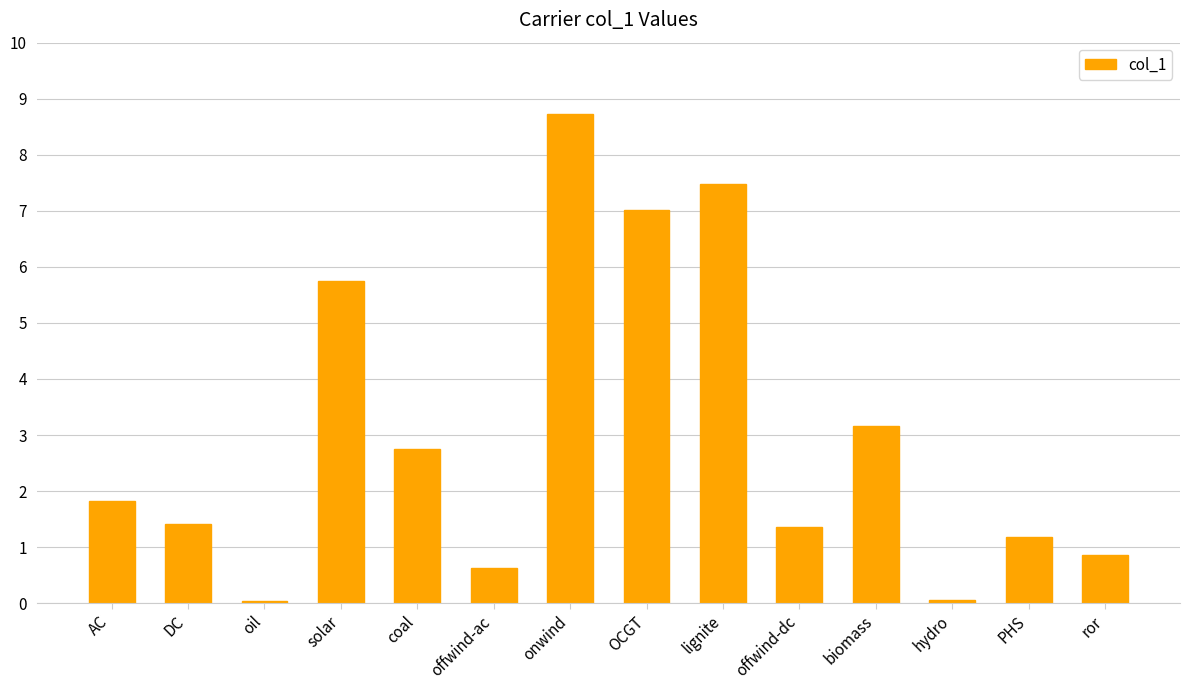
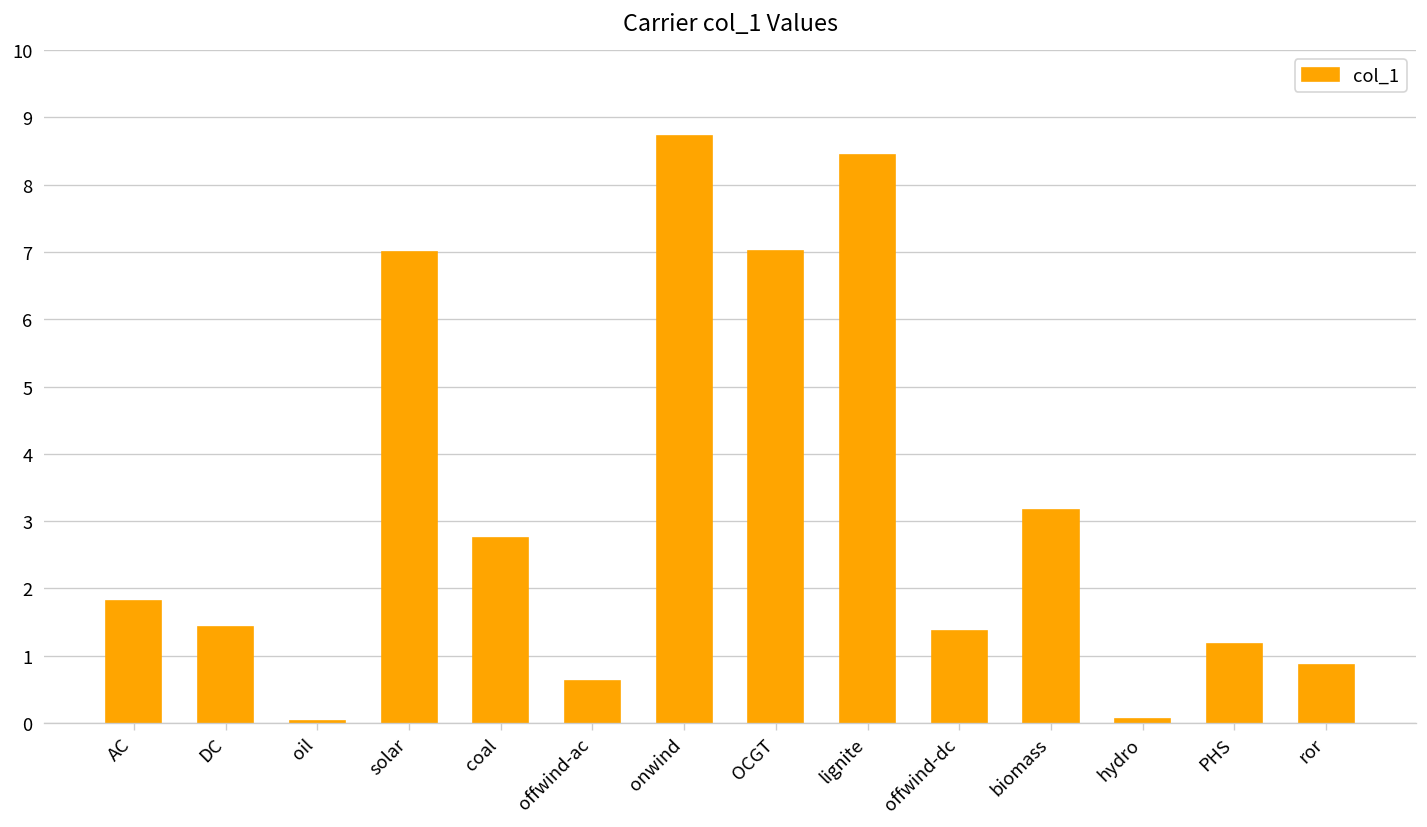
solar: 5.8 -> 7.0
lignite: 7.5 -> 8.4
